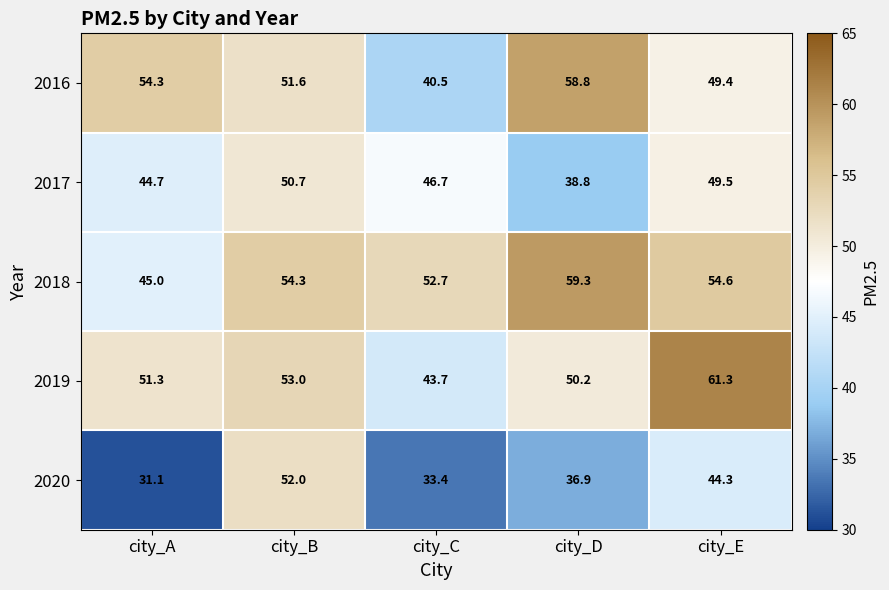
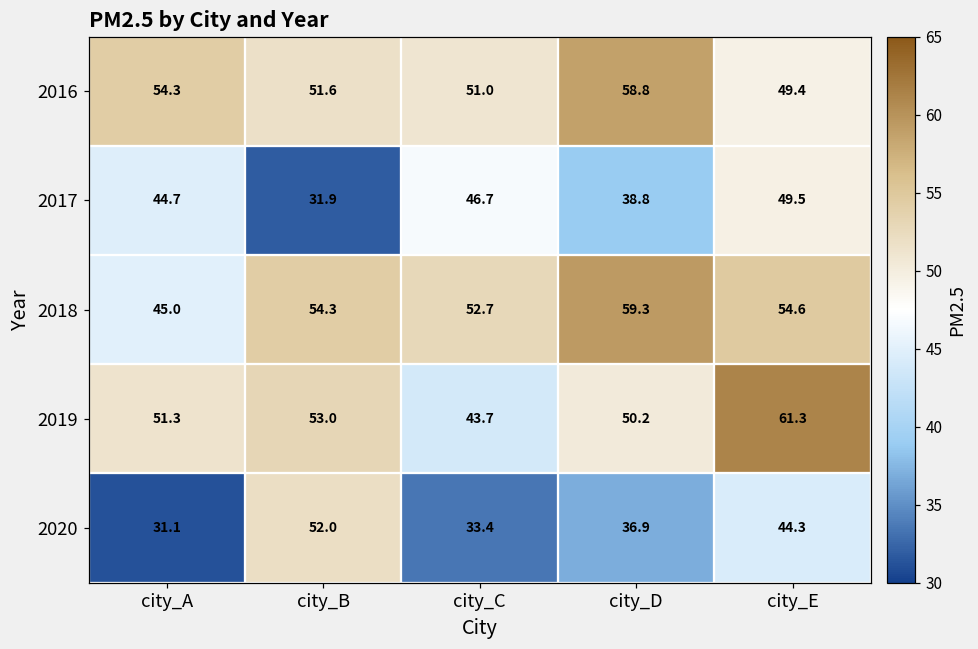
2016, city_C: 40.5 -> 51.0
2017, city_B: 50.7 -> 31.9
